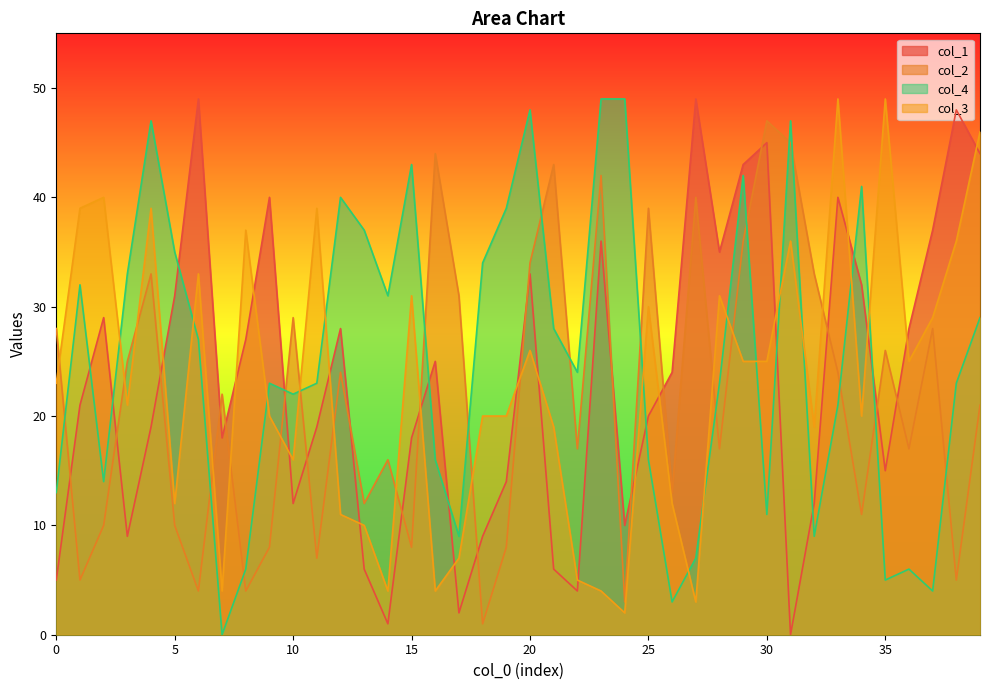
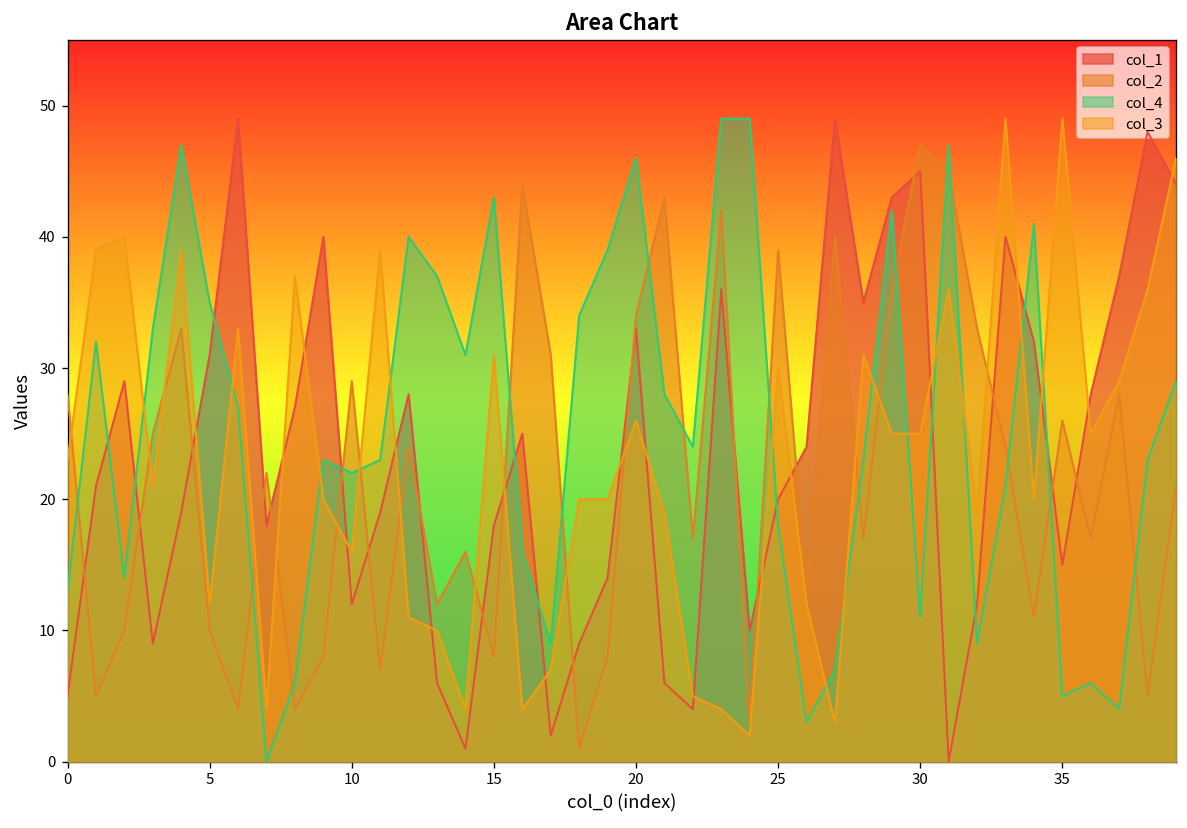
col_4, 20: 48 -> 46
col_4, 25: 16 -> 18
